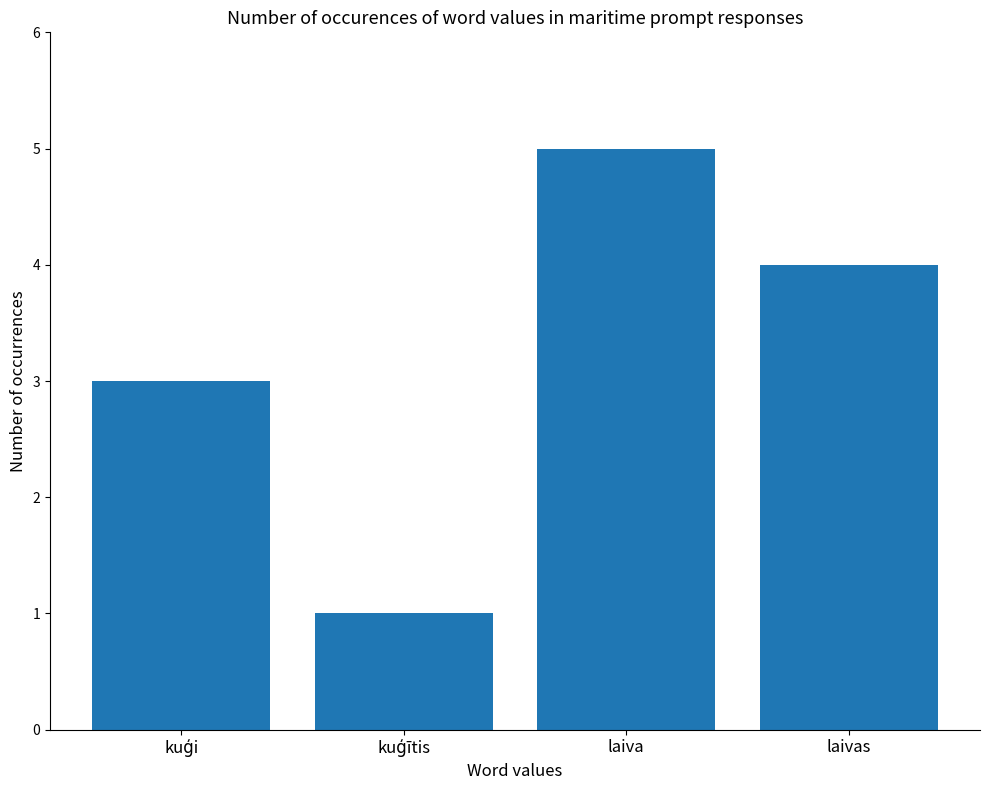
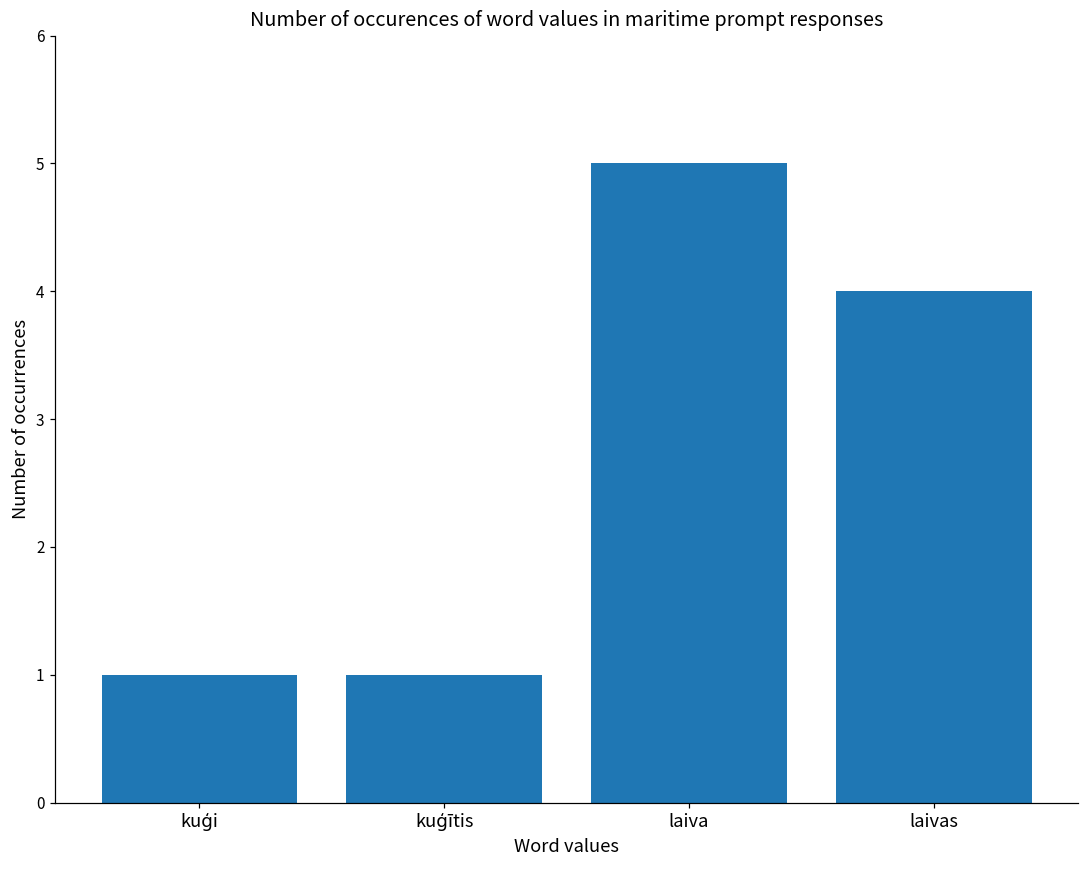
kuģi: 3 -> 1
